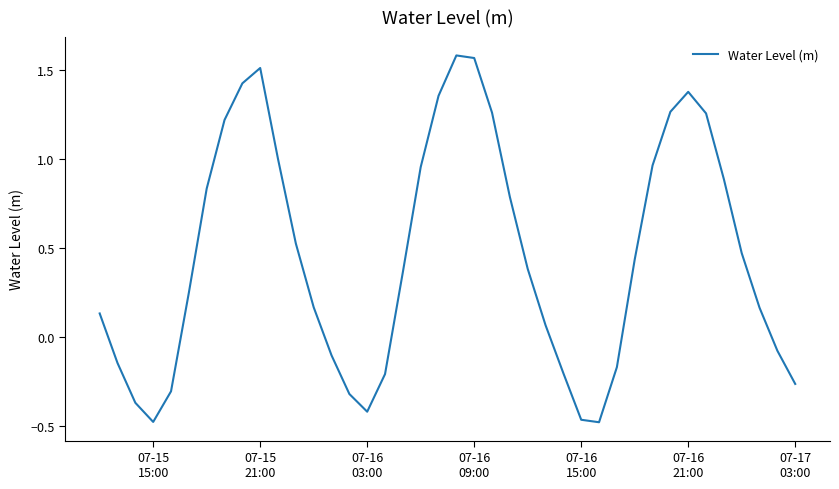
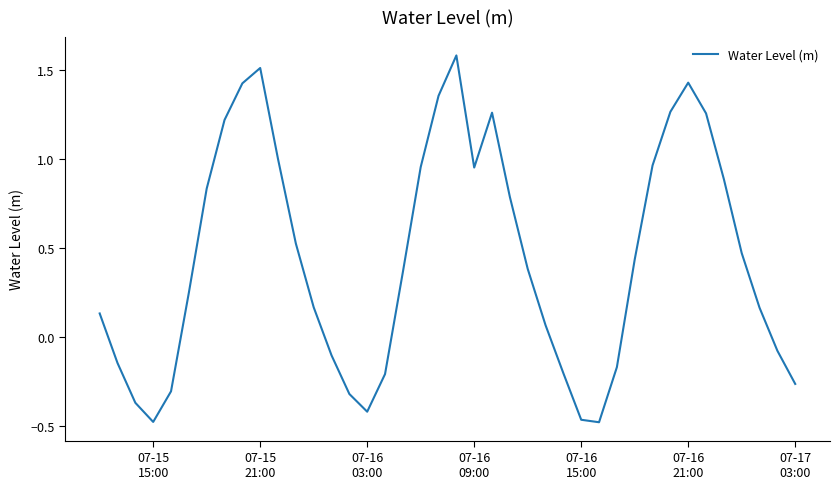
07-16 09:00: 1.57 -> 0.95
07-16 21:00: 1.38 -> 1.43
